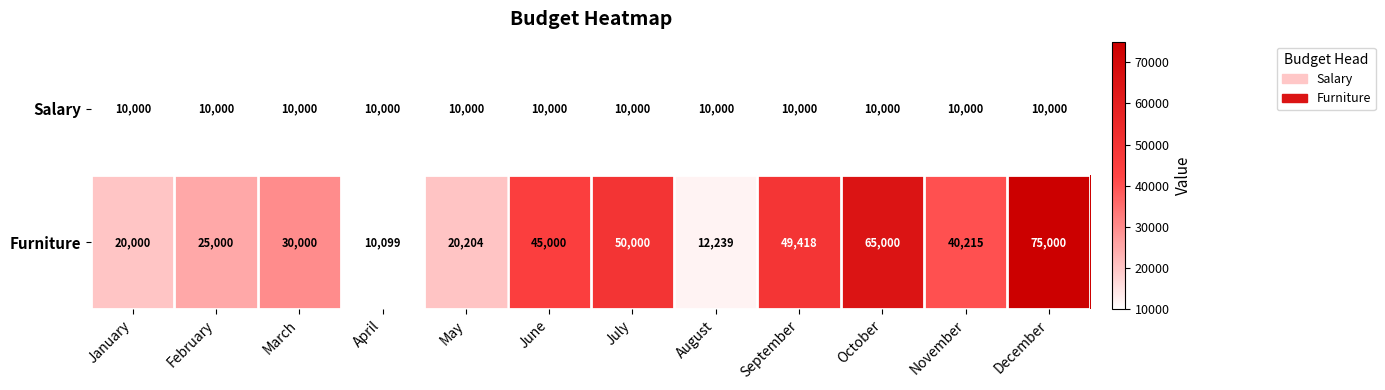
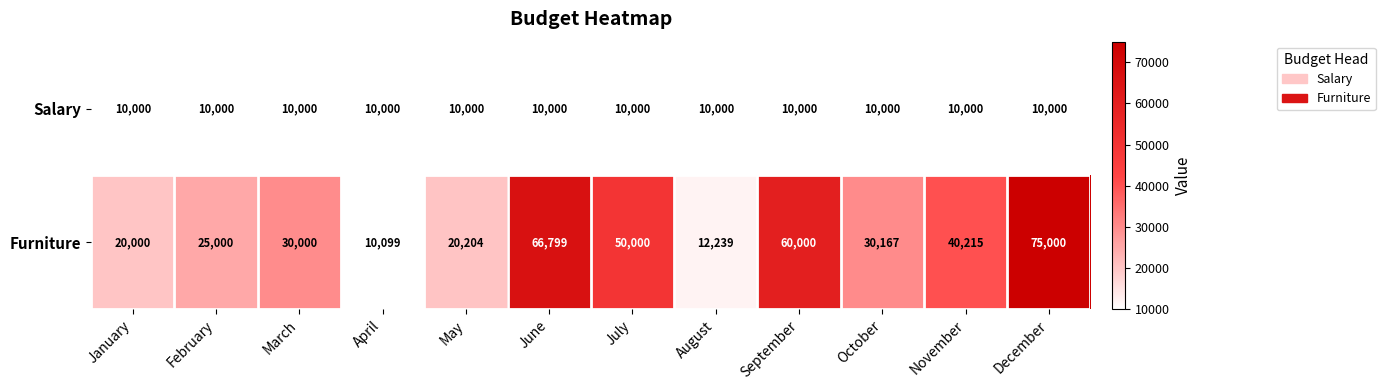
Furniture, June: 45,000 -> 66,799
Furniture, September: 49,418 -> 60,000
Furniture, October: 65,000 -> 30,167
